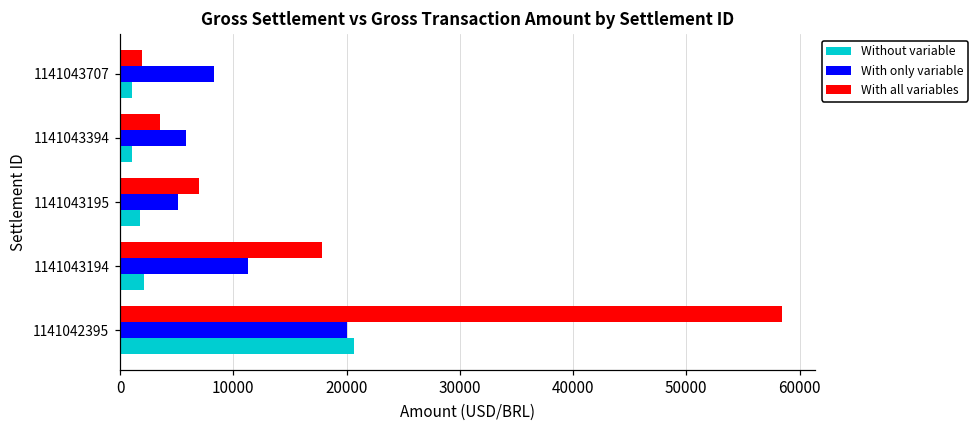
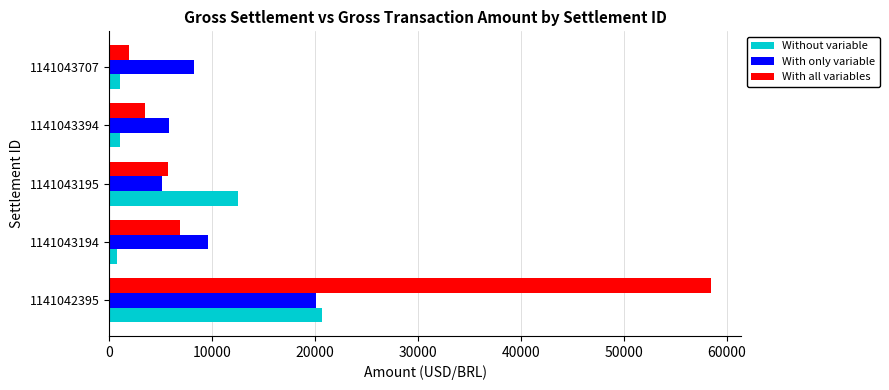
With all variables, 1141043195: 7000 -> 5700
Without variable, 1141043195: 1700 -> 12500
With all variables, 1141043194: 17900 -> 6800
With only variable, 1141043194: 11300 -> 9600
Without variable, 1141043194: 2100 -> 800
